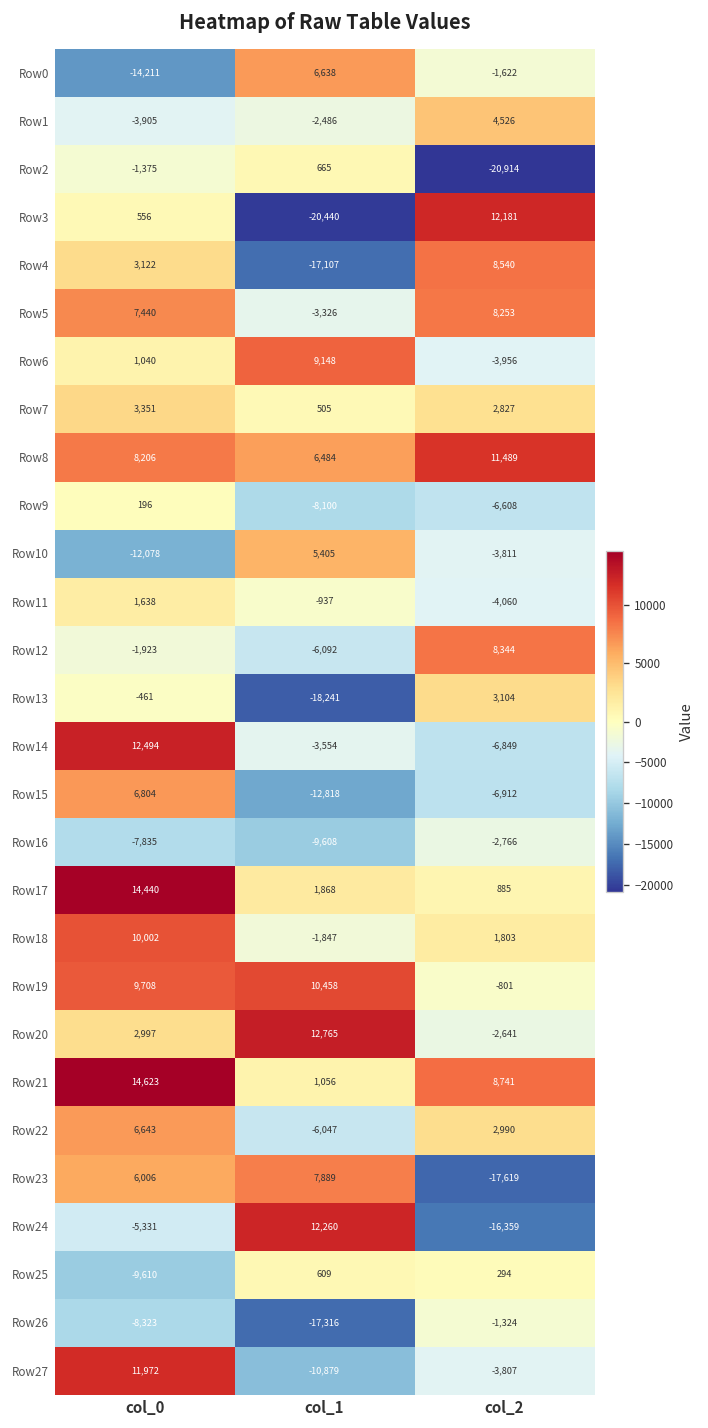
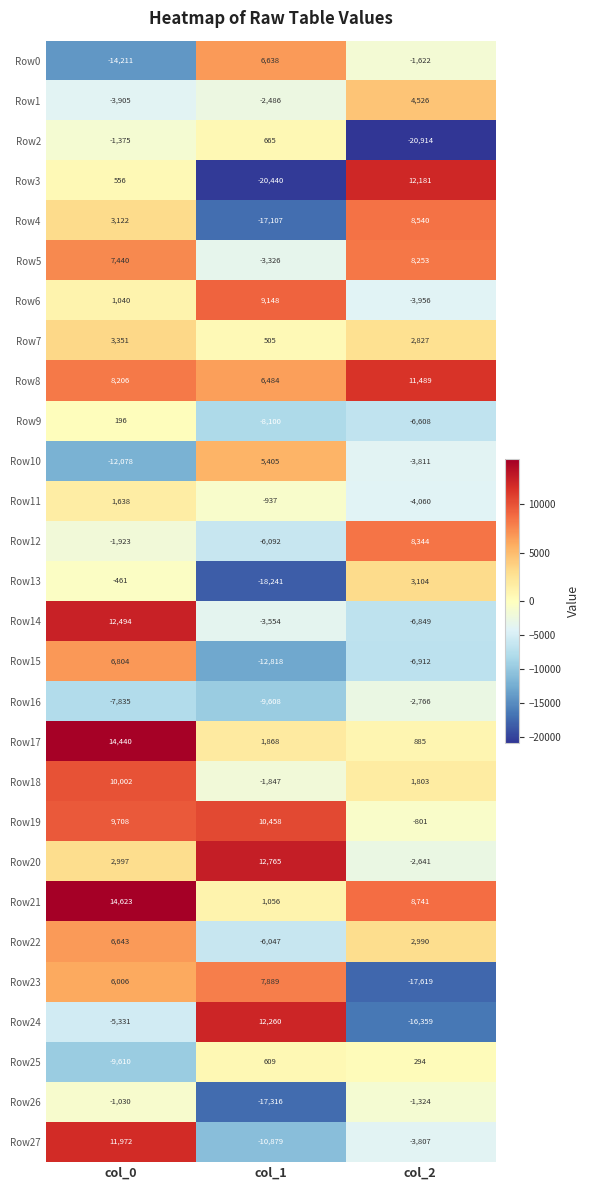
Row26, col_0: -8,323 -> -1,030
